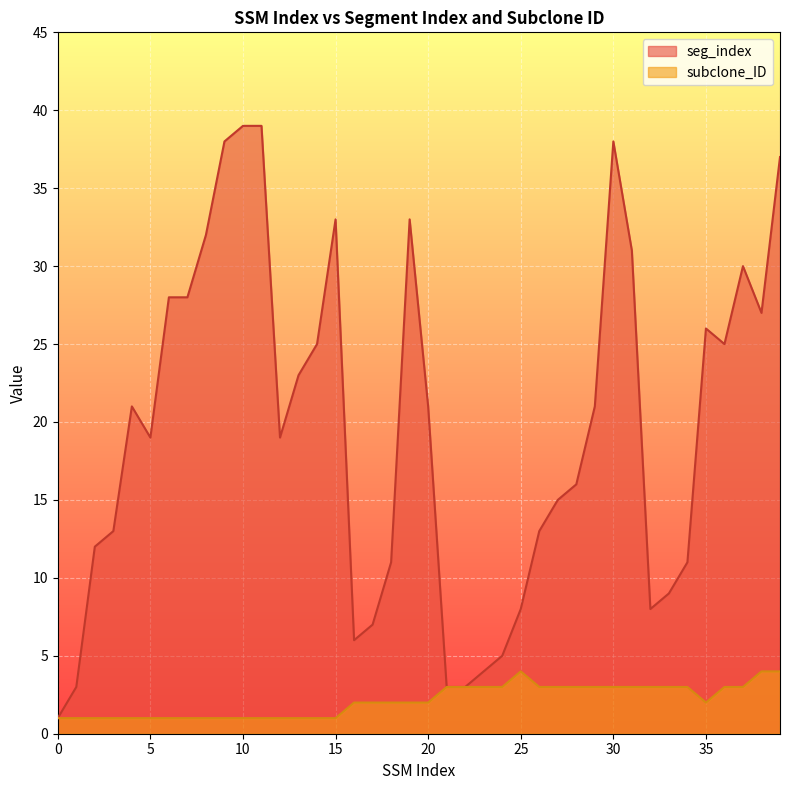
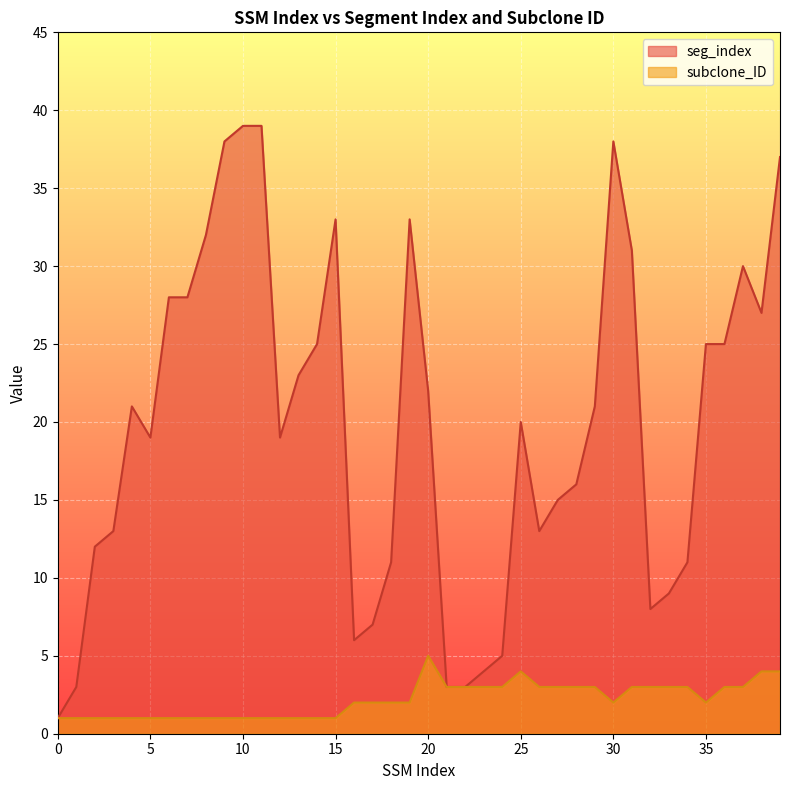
seg_index, 20: 21 -> 22
subclone_ID, 20: 2 -> 5
seg_index, 25: 8 -> 20
subclone_ID, 30: 3 -> 2
seg_index, 35: 26 -> 25
